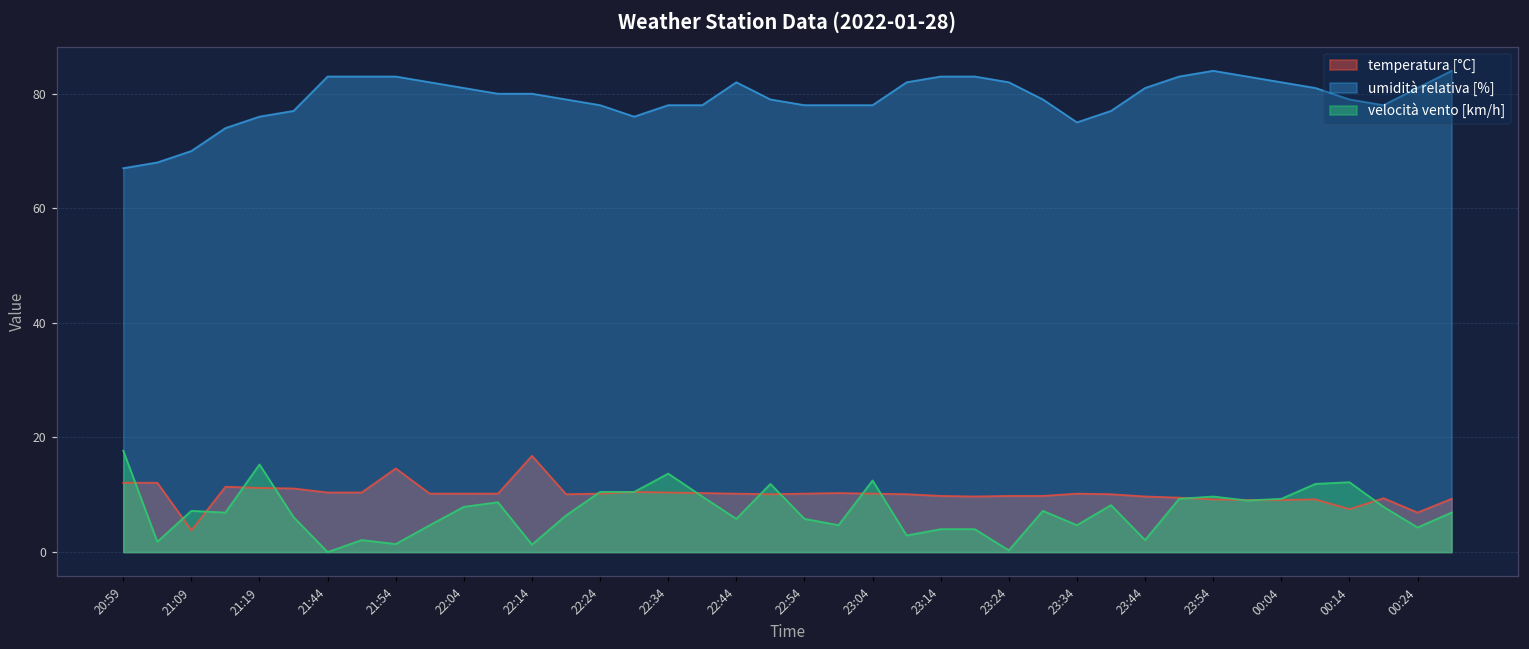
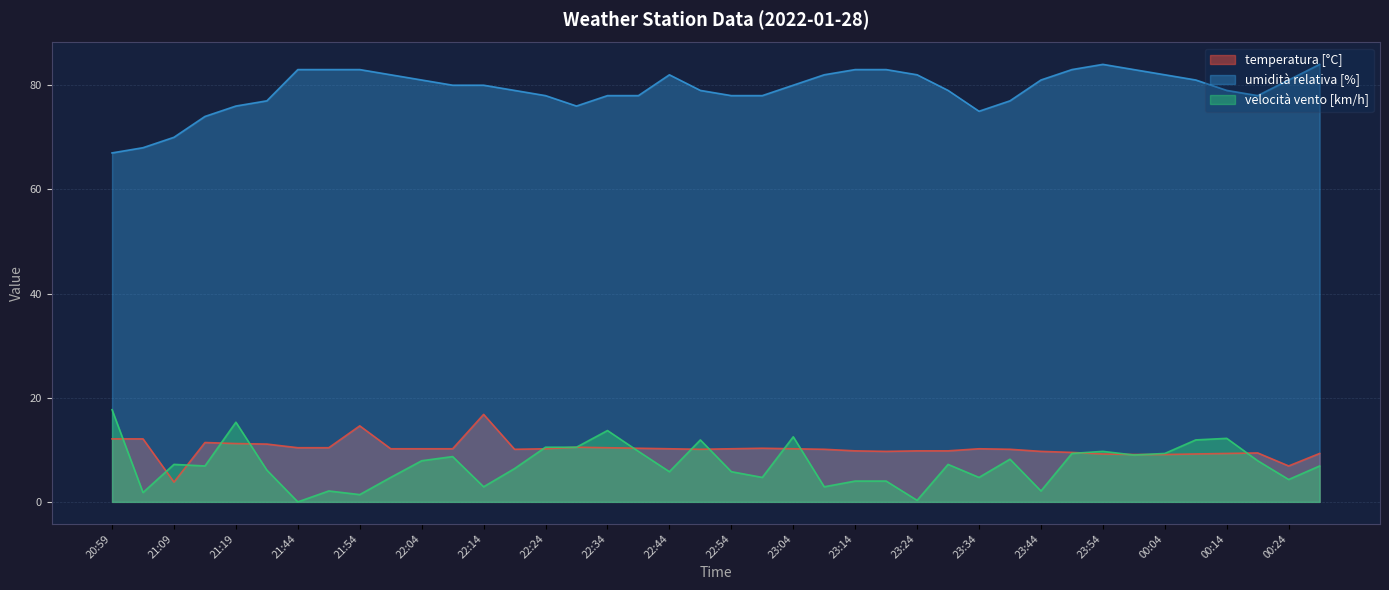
velocità vento [km/h], 22:14: 1 -> 3
umidità relativa [%], 23:04: 78 -> 80
temperatura [°C], 00:14: 8 -> 9
